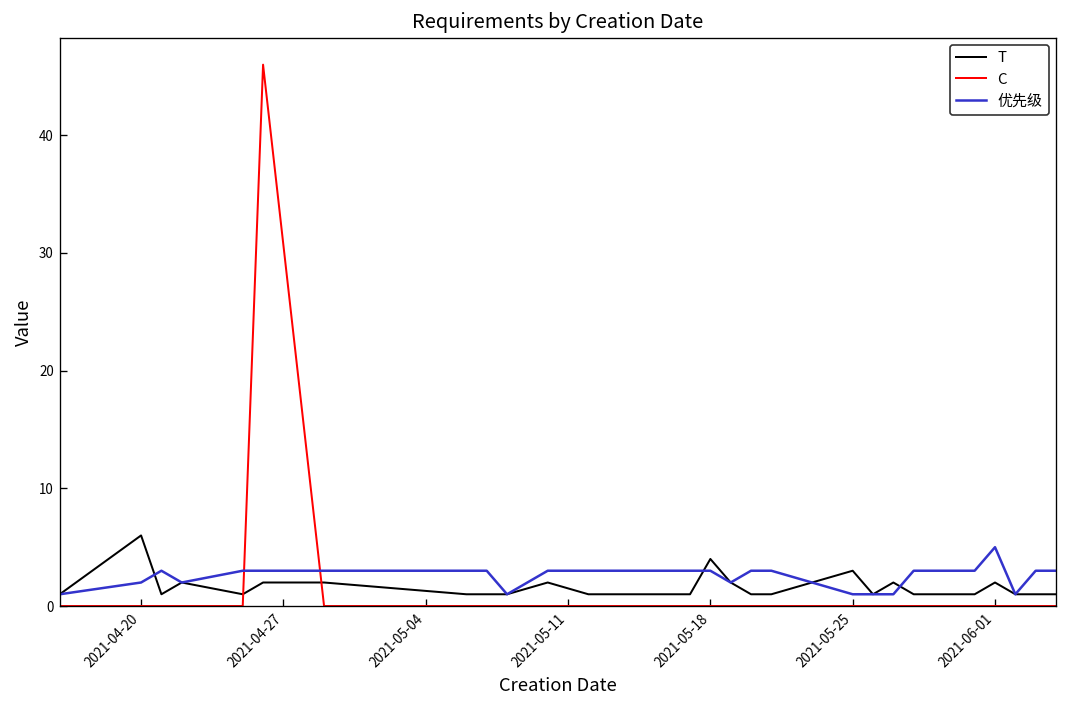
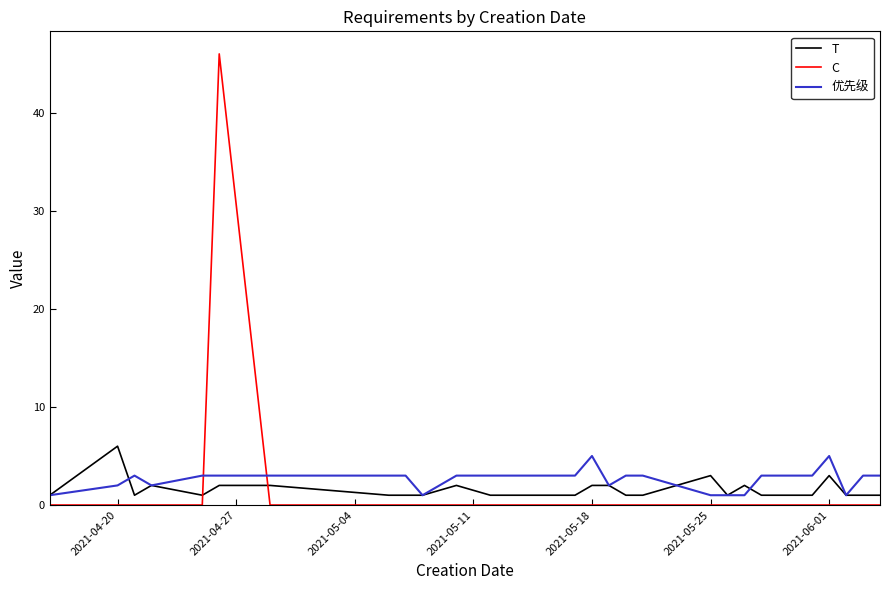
T, 2021-05-18: 4 -> 2
优先级, 2021-05-18: 3 -> 5
T, 2021-06-01: 2 -> 3
